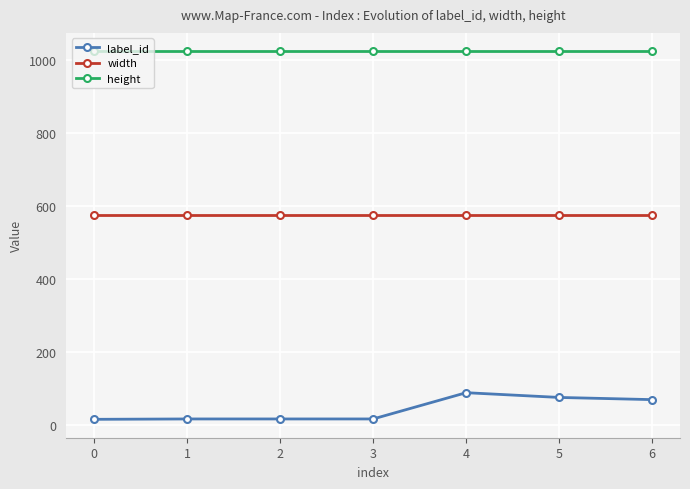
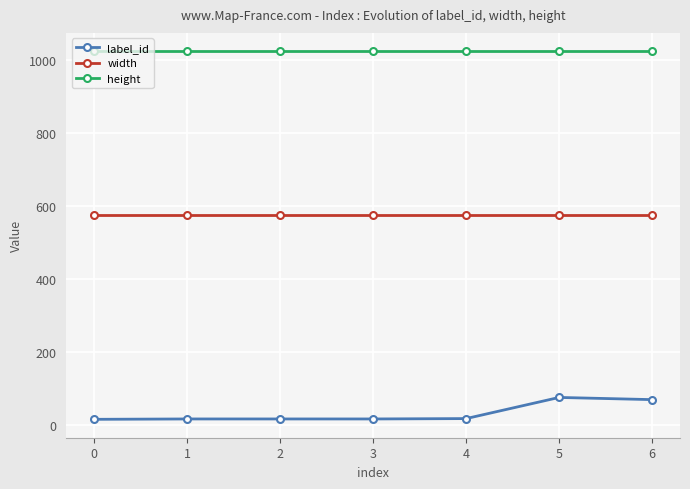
label_id, 4: 90 -> 20
